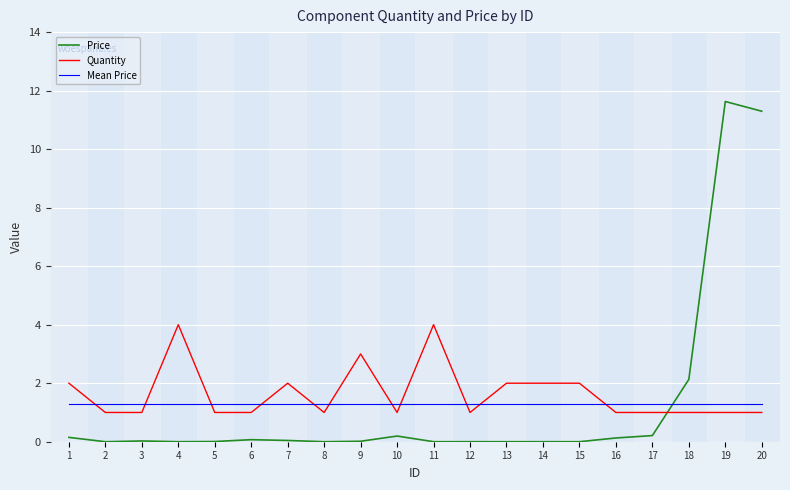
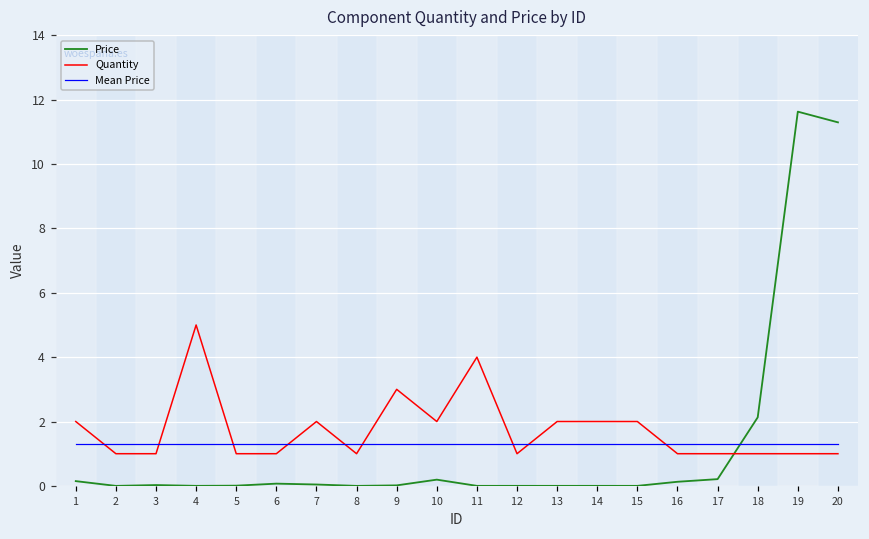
Quantity, 4: 4 -> 5
Quantity, 10: 1 -> 2
